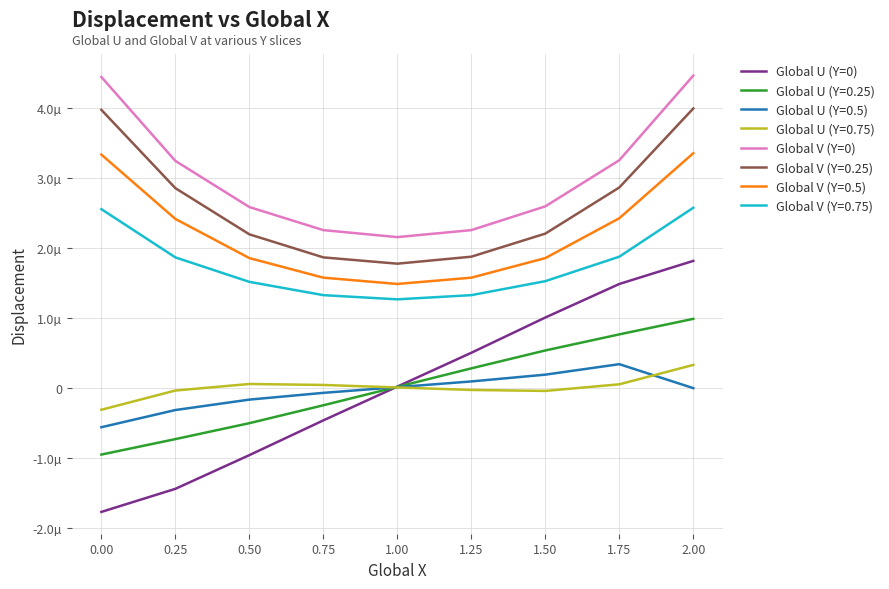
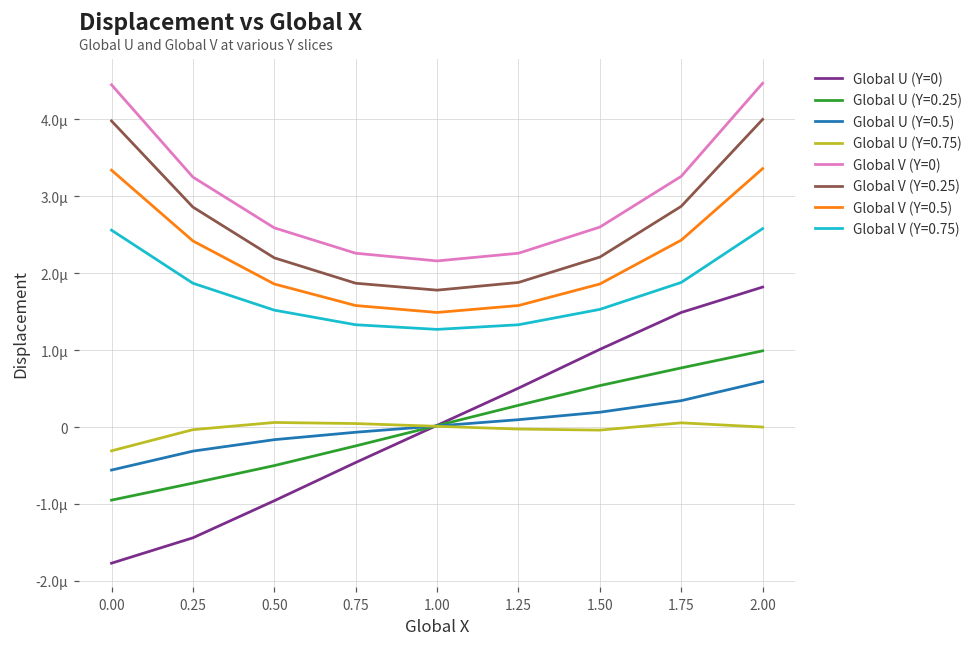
Global U (Y=0.5), 2.00: 0.0µ -> 0.6µ
Global U (Y=0.75), 2.00: 0.3µ -> 0.0µ
